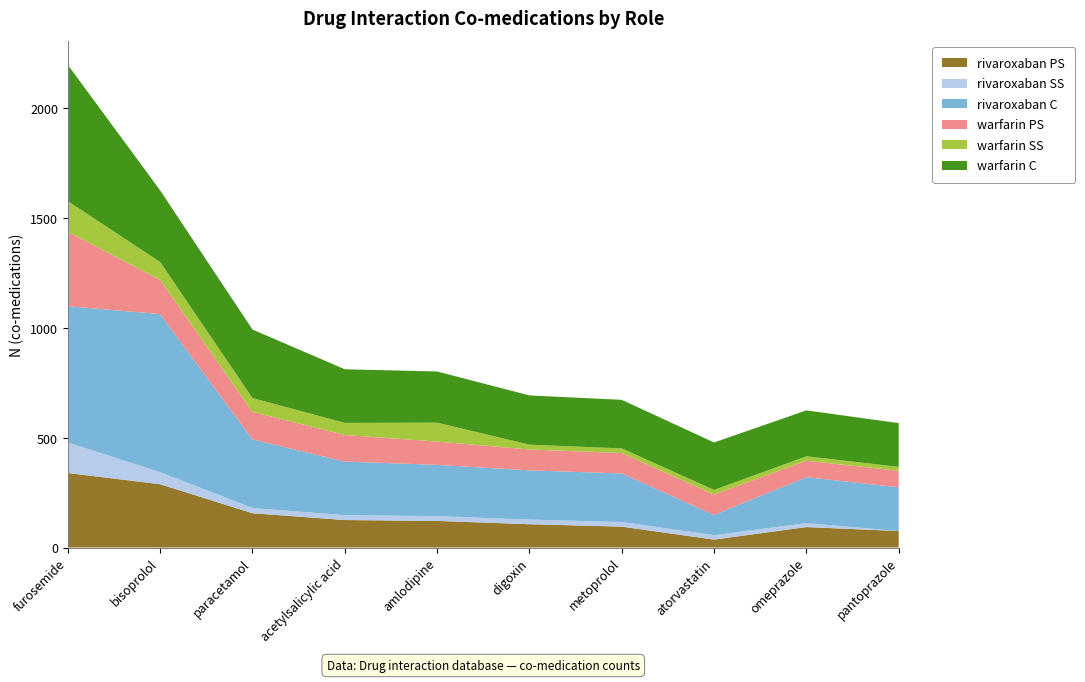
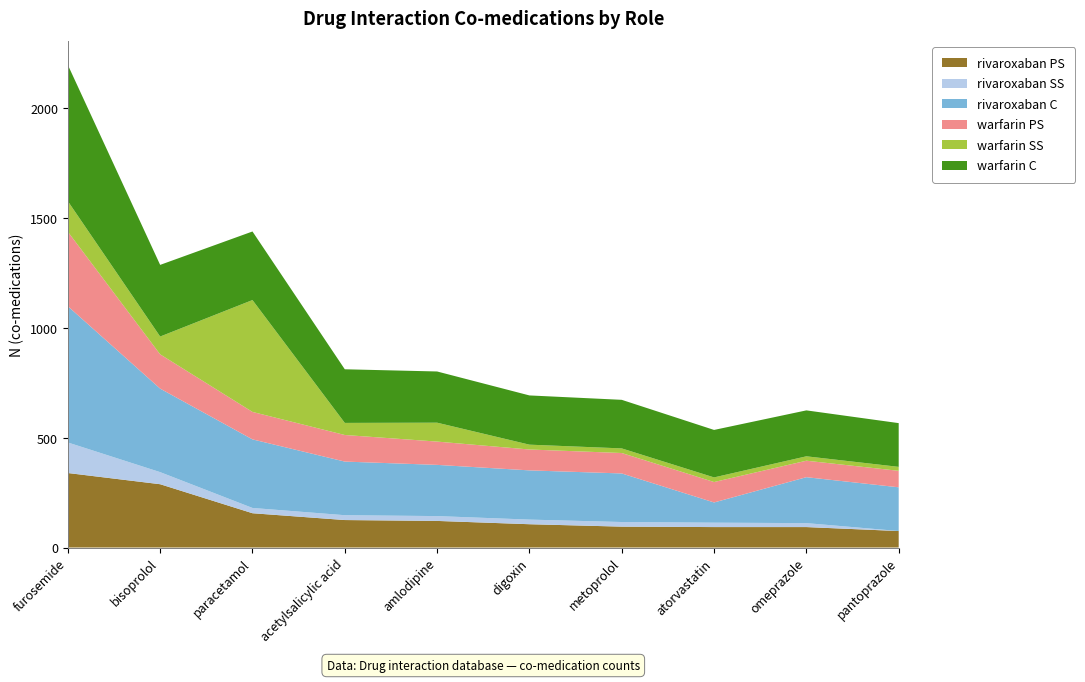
rivaroxaban C, bisoprolol: 720 -> 380
warfarin SS, paracetamol: 60 -> 510
rivaroxaban PS, atorvastatin: 40 -> 90
